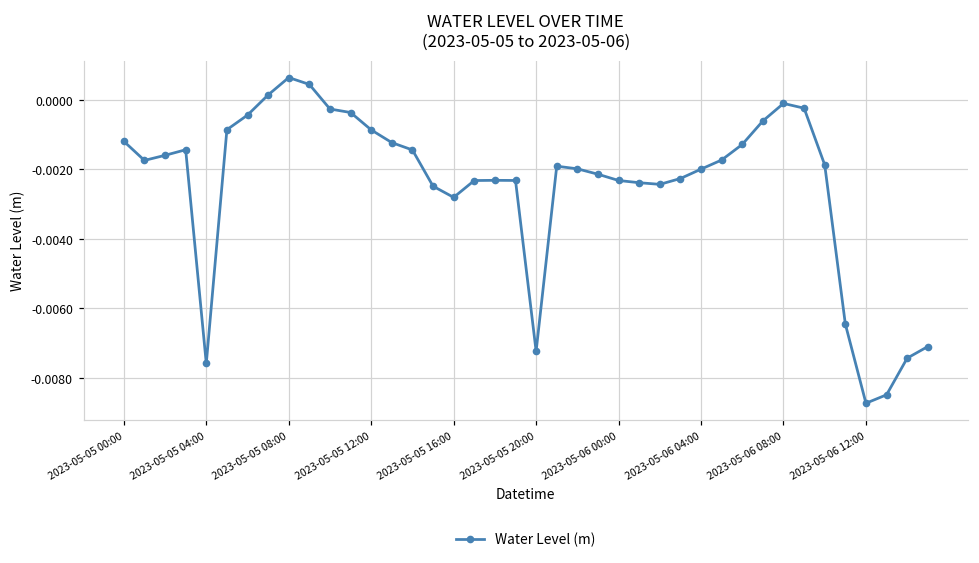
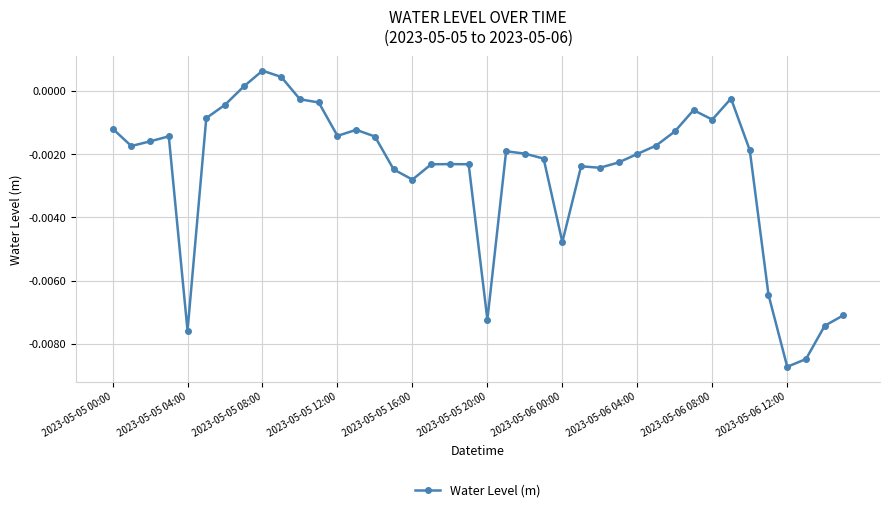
2023-05-05 12:00: -0.0009 -> -0.0014
2023-05-06 00:00: -0.0023 -> -0.0048
2023-05-06 08:00: -0.0001 -> -0.0009
